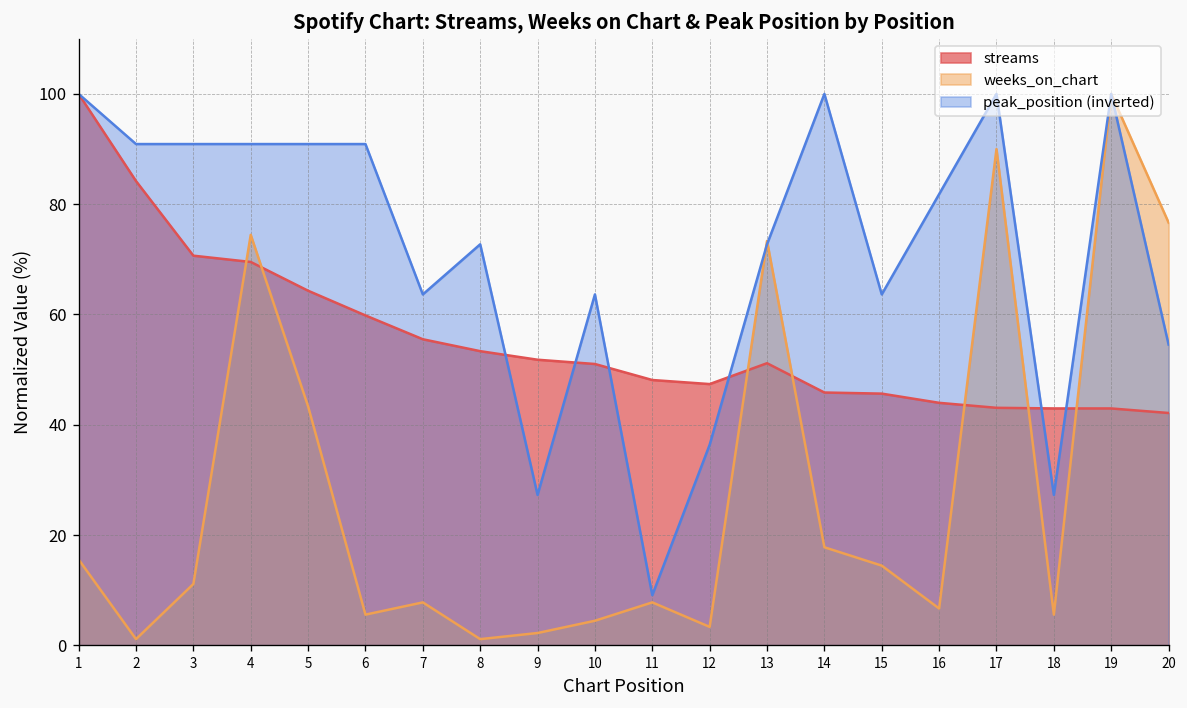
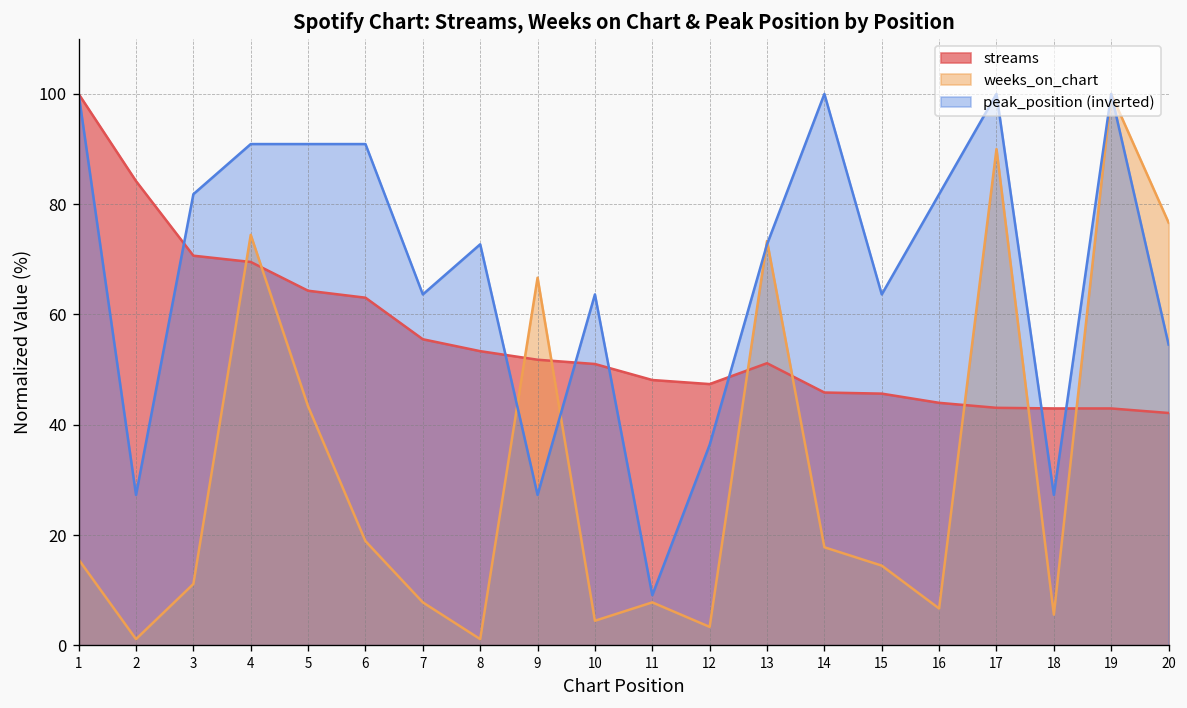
peak_position (inverted), 2: 91 -> 27
peak_position (inverted), 3: 91 -> 82
streams, 6: 60 -> 63
weeks_on_chart, 6: 6 -> 19
weeks_on_chart, 9: 2 -> 67
